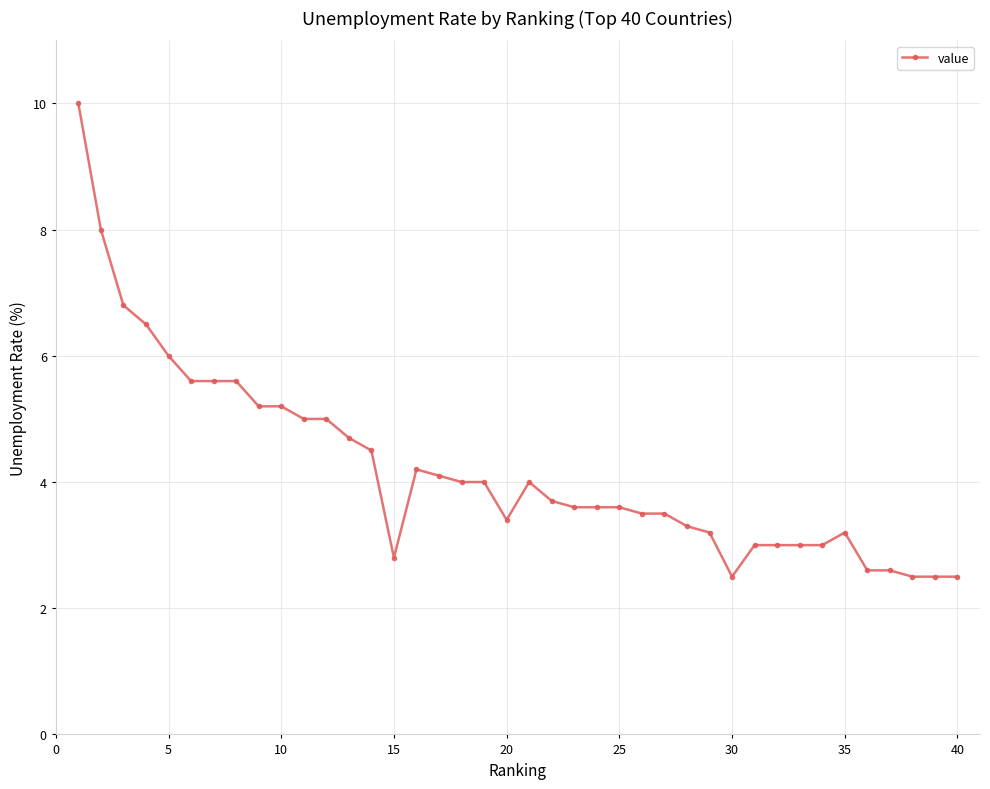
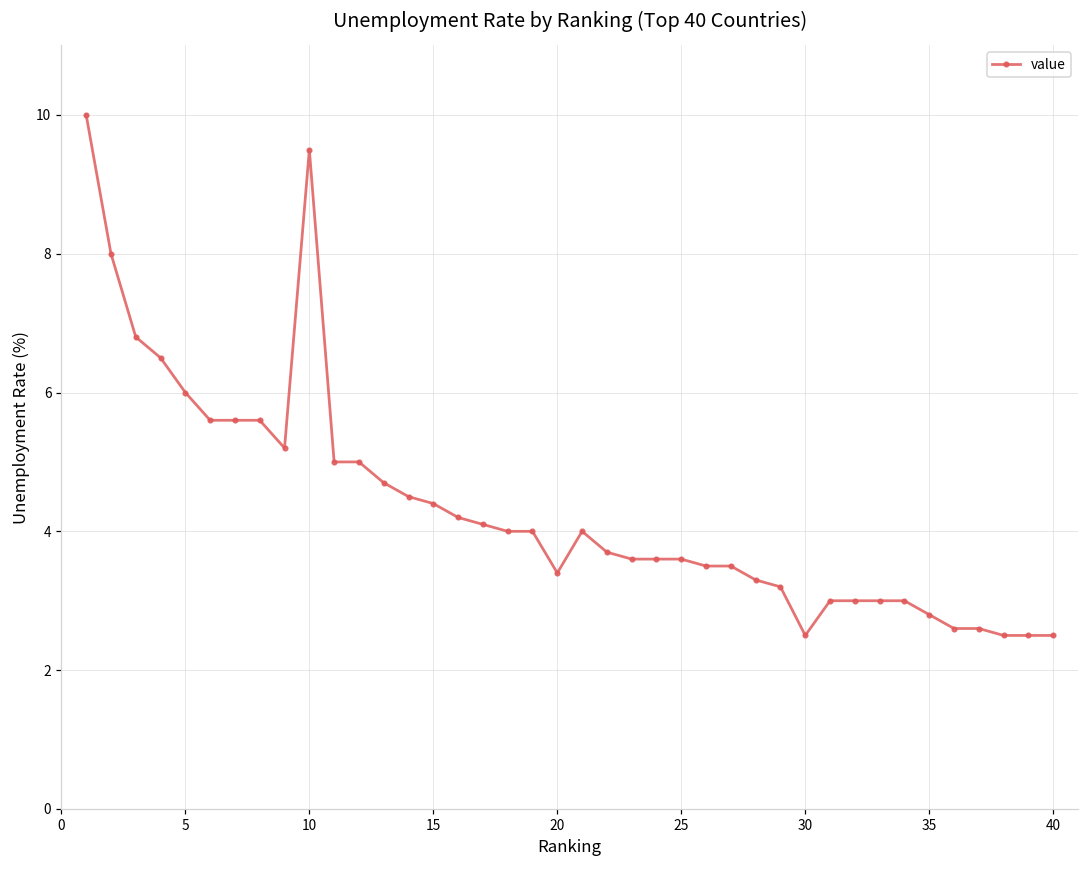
10: 5.2 -> 9.5
15: 2.8 -> 4.4
35: 3.2 -> 2.8
